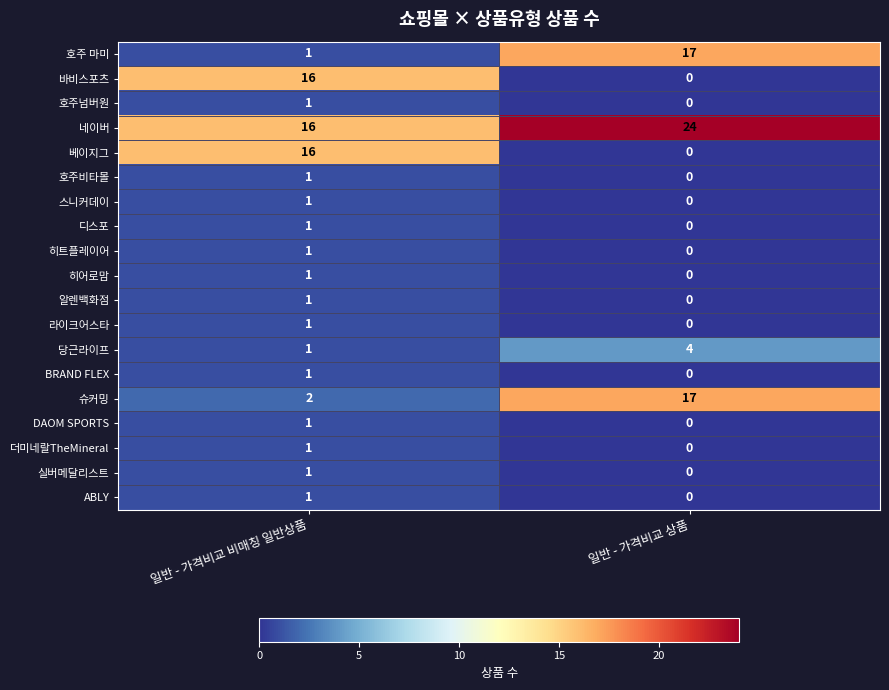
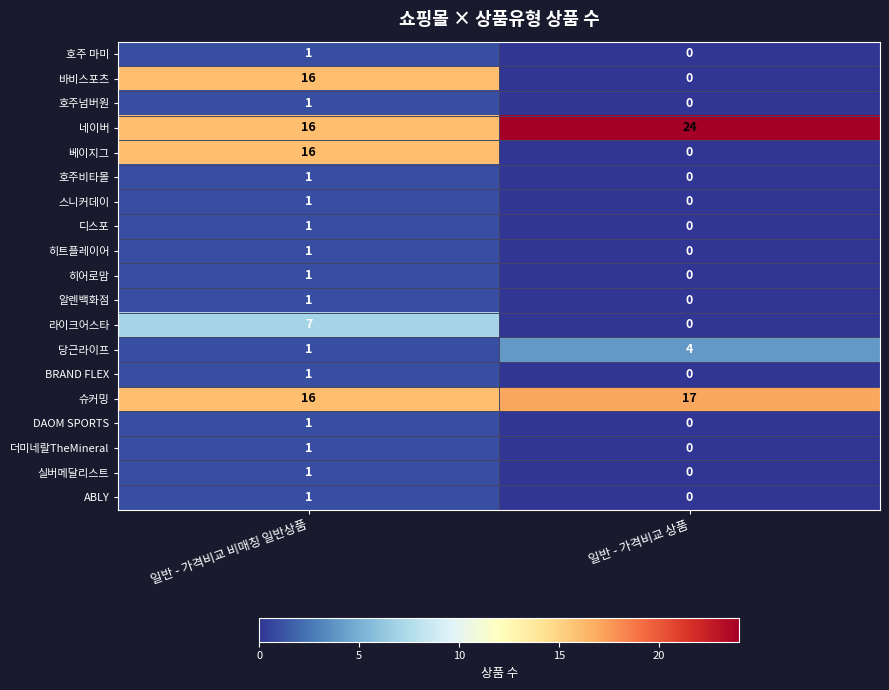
호주 마미, 일반 - 가격비교 상품: 17 -> 0
라이크어스타, 일반 - 가격비교 비매칭 일반상품: 1 -> 7
슈커밍, 일반 - 가격비교 비매칭 일반상품: 2 -> 16
